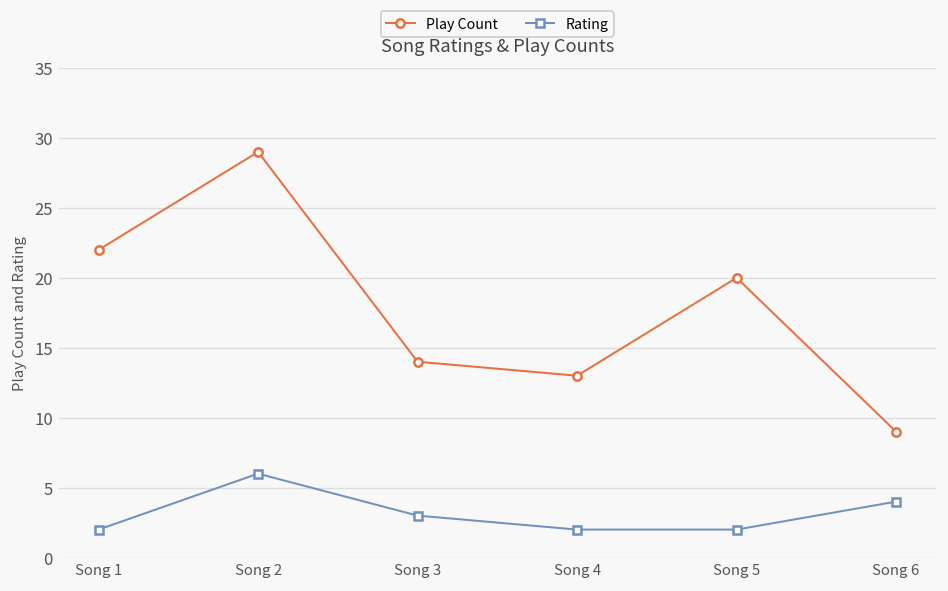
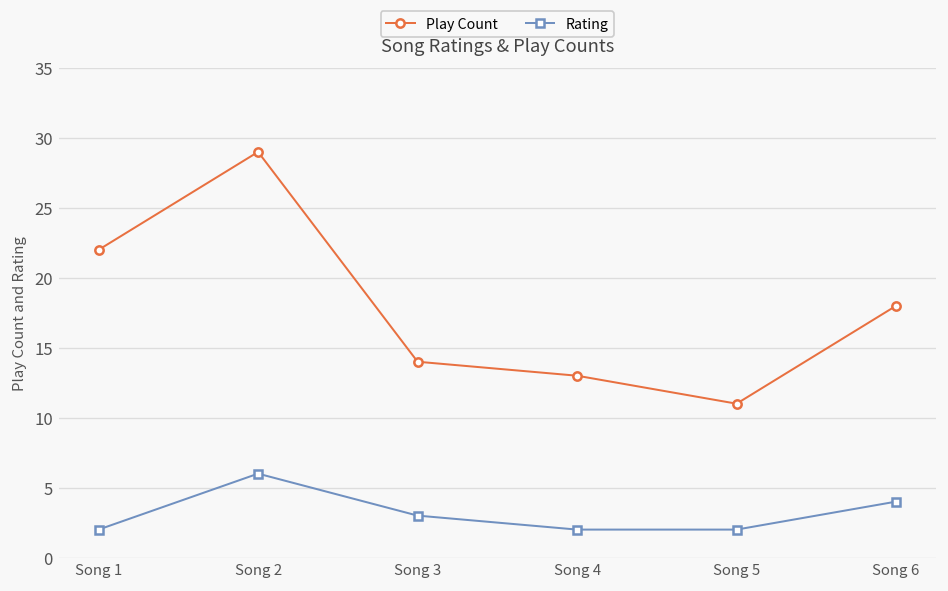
Play Count, Song 5: 20 -> 11
Play Count, Song 6: 9 -> 18
